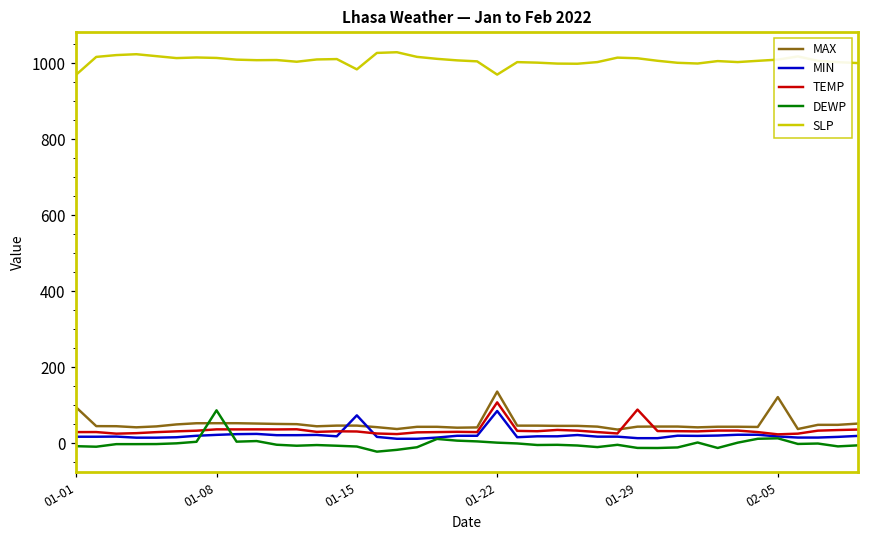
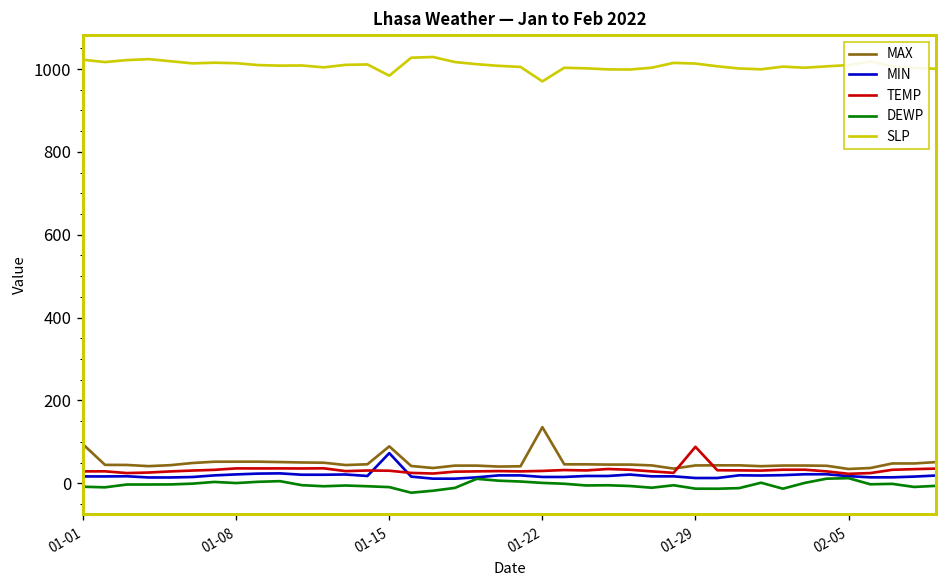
SLP, 01-01: 970 -> 1020
DEWP, 01-08: 90 -> 0
MAX, 01-15: 50 -> 90
MIN, 01-22: 80 -> 20
TEMP, 01-22: 110 -> 30
MAX, 02-05: 120 -> 30
